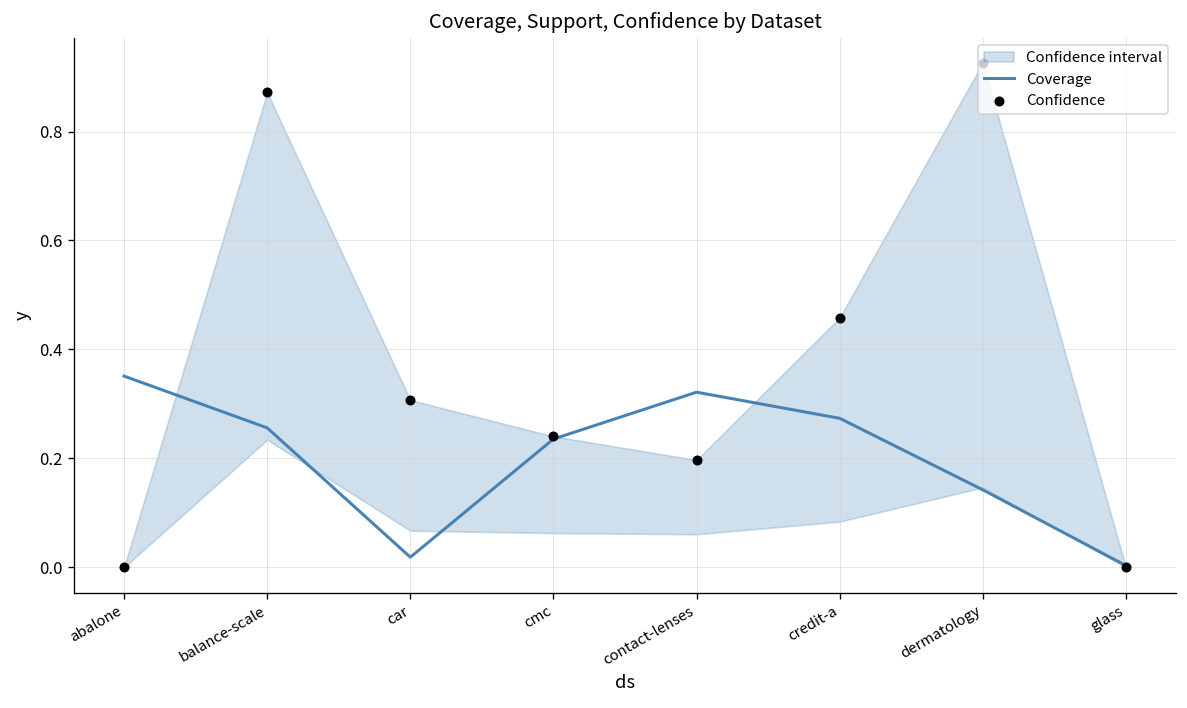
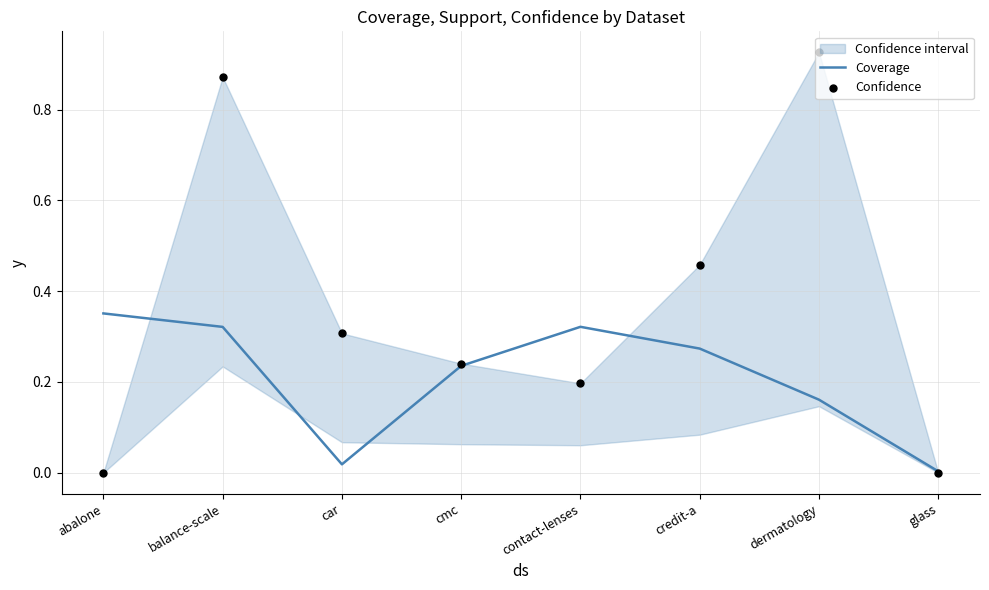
Coverage, balance-scale: 0.26 -> 0.32
Coverage, dermatology: 0.14 -> 0.16
